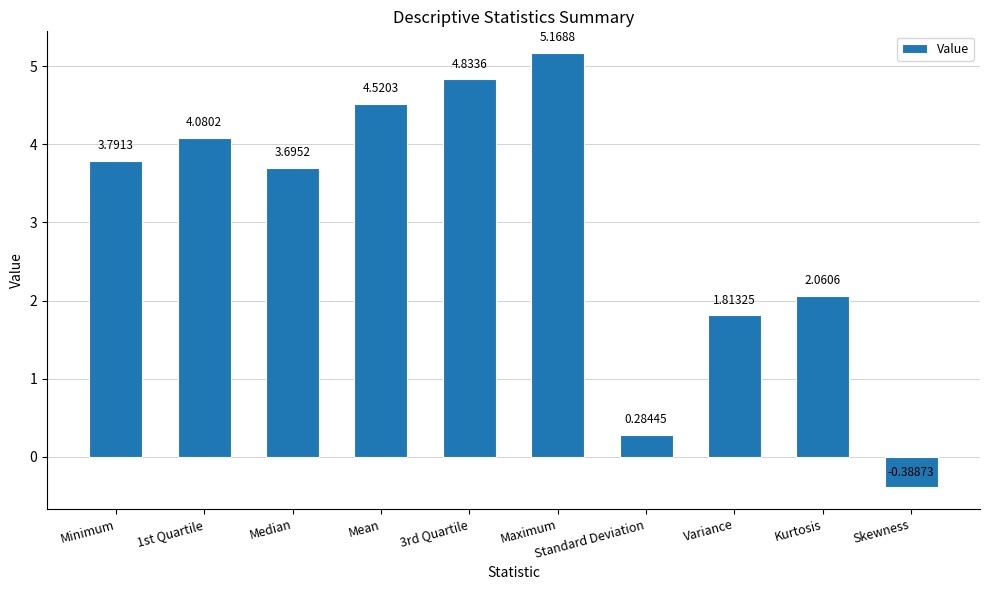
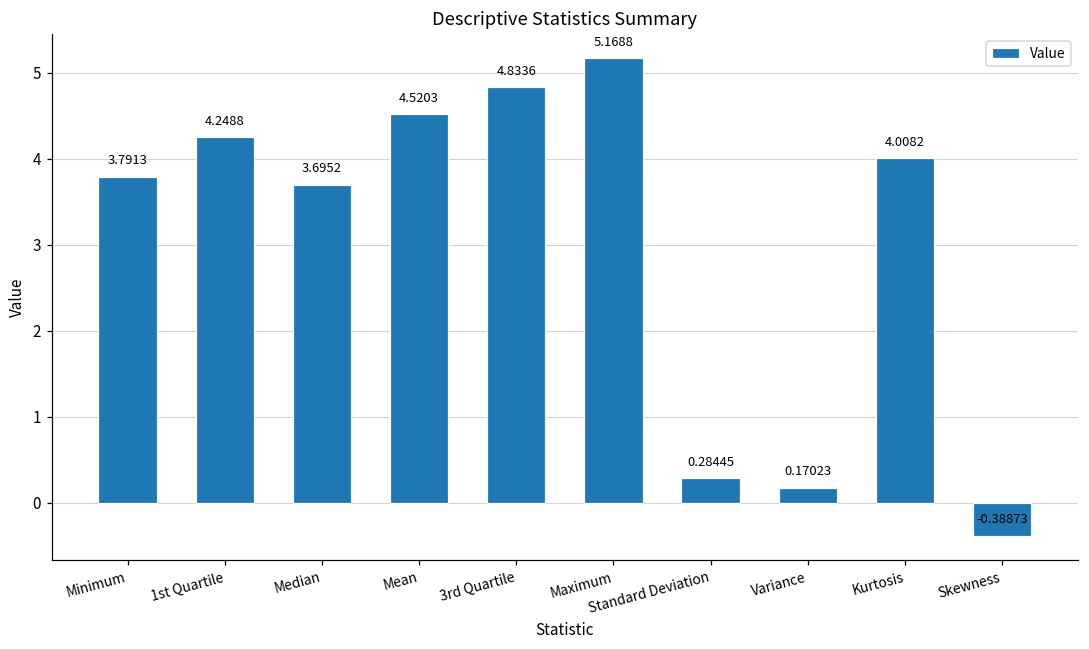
1st Quartile: 4.0802 -> 4.2488
Variance: 1.81325 -> 0.17023
Kurtosis: 2.0606 -> 4.0082
